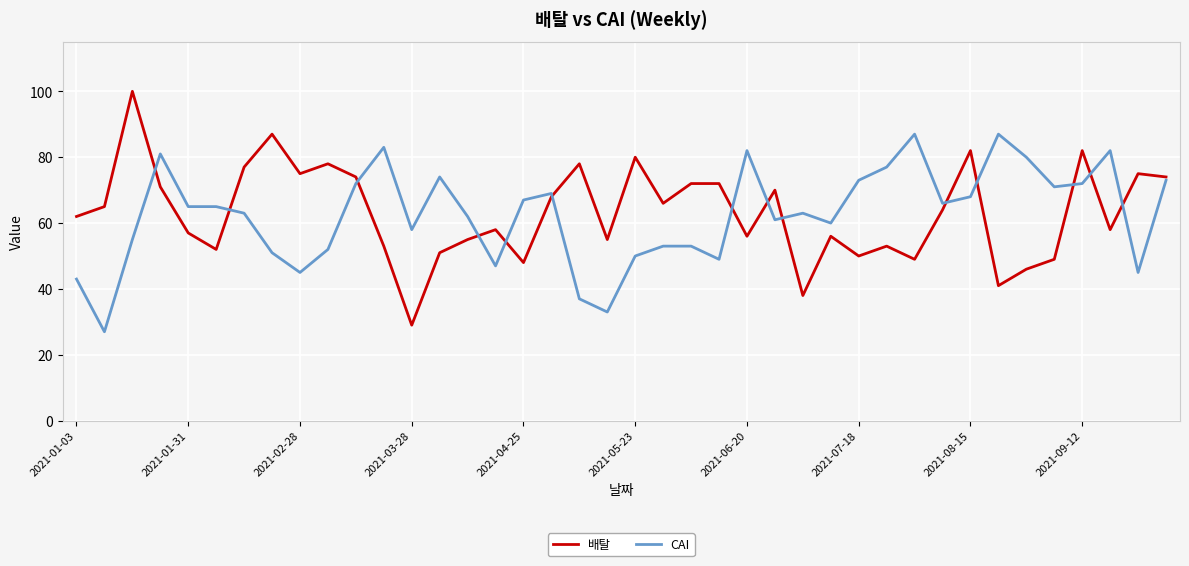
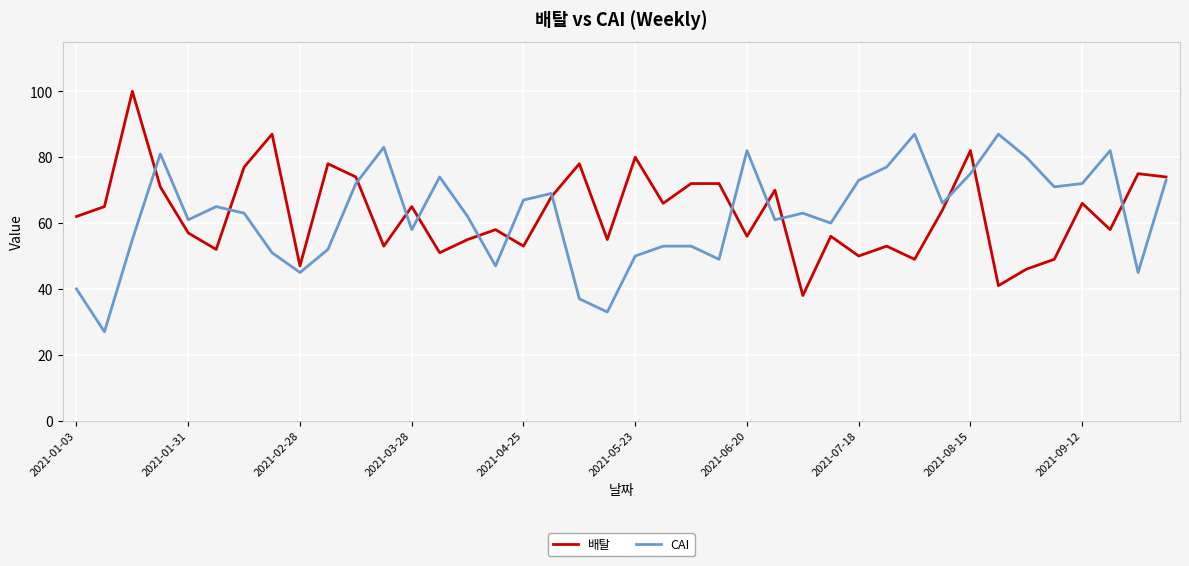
CAI, 2021-01-03: 43 -> 40
CAI, 2021-01-31: 65 -> 61
배탈, 2021-02-28: 75 -> 47
배탈, 2021-03-28: 29 -> 65
배탈, 2021-04-25: 48 -> 53
CAI, 2021-08-15: 68 -> 75
배탈, 2021-09-12: 82 -> 66
